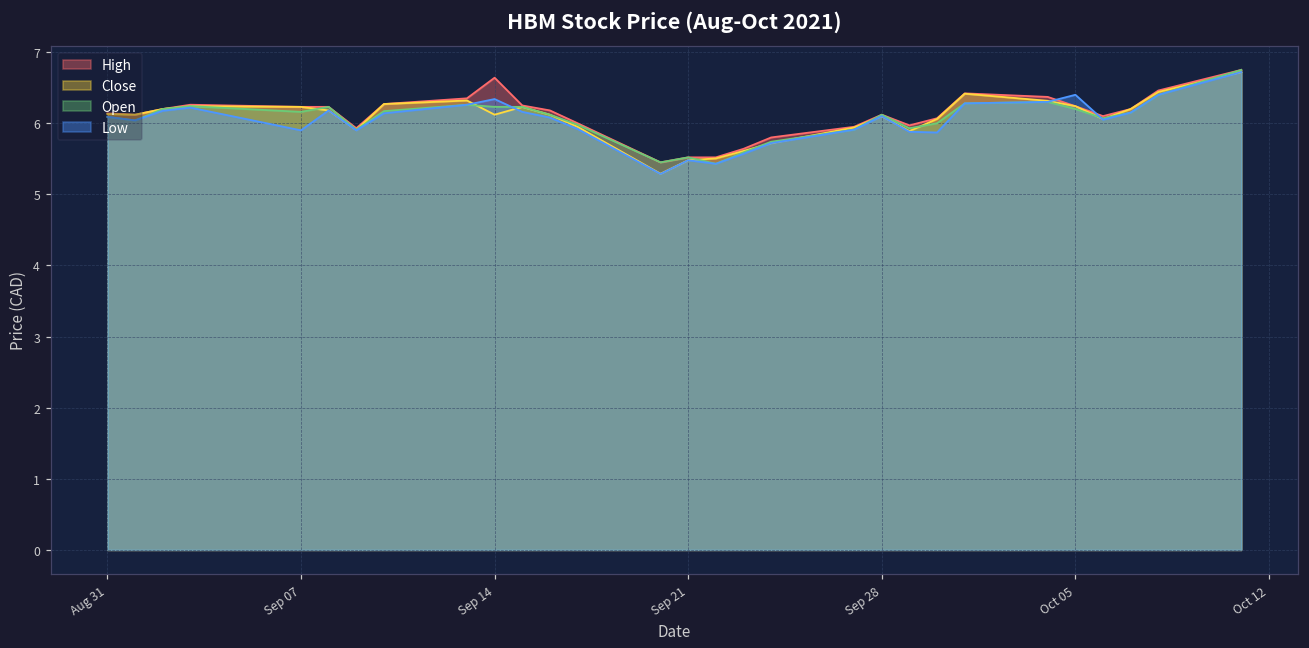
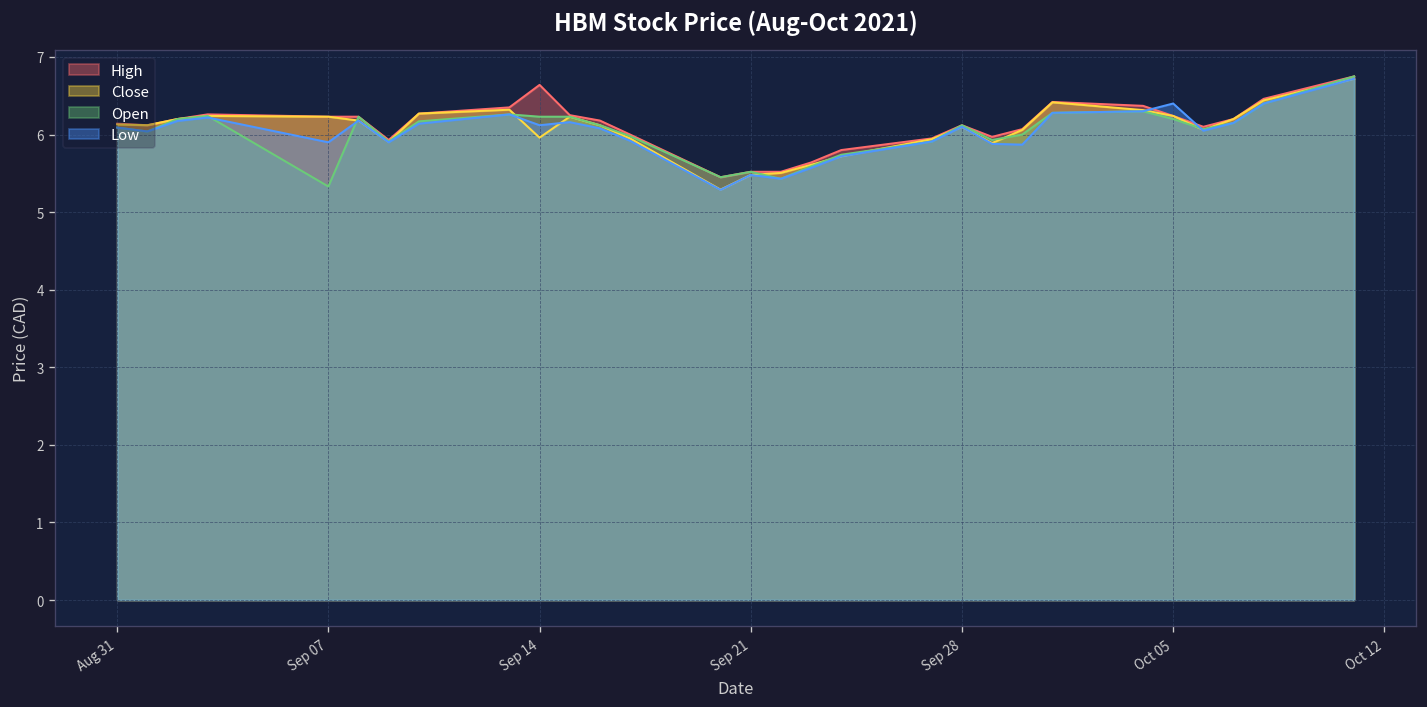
Open, Sep 07: 6.2 -> 5.3
Close, Sep 14: 6.1 -> 6.0
Low, Sep 14: 6.3 -> 6.1
